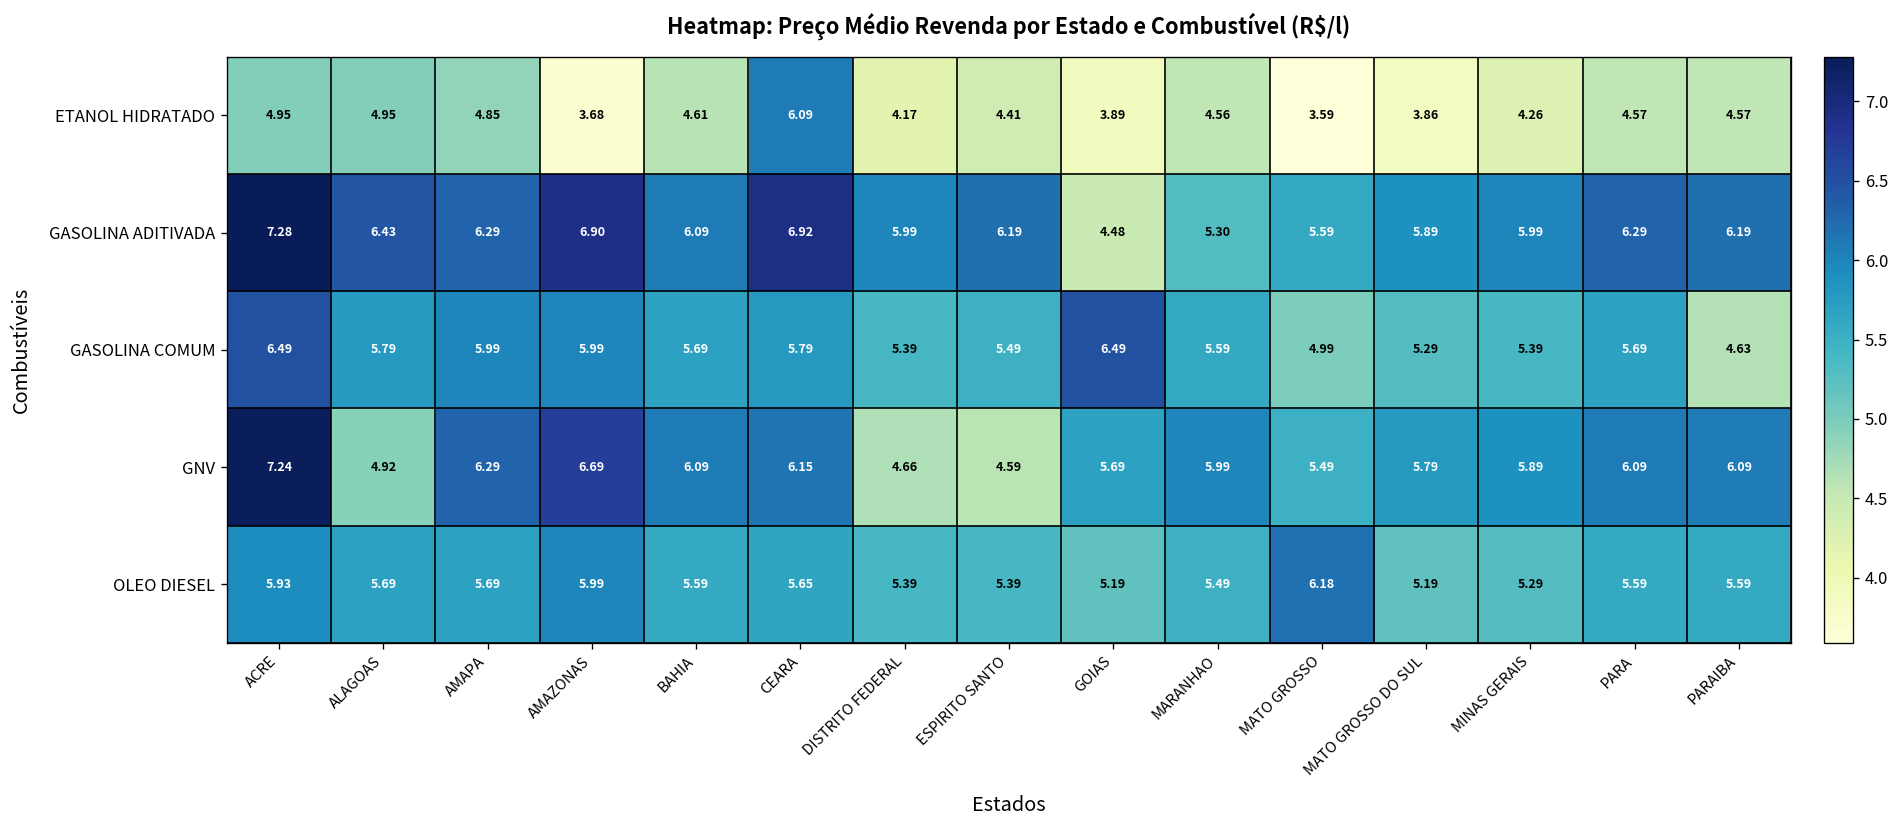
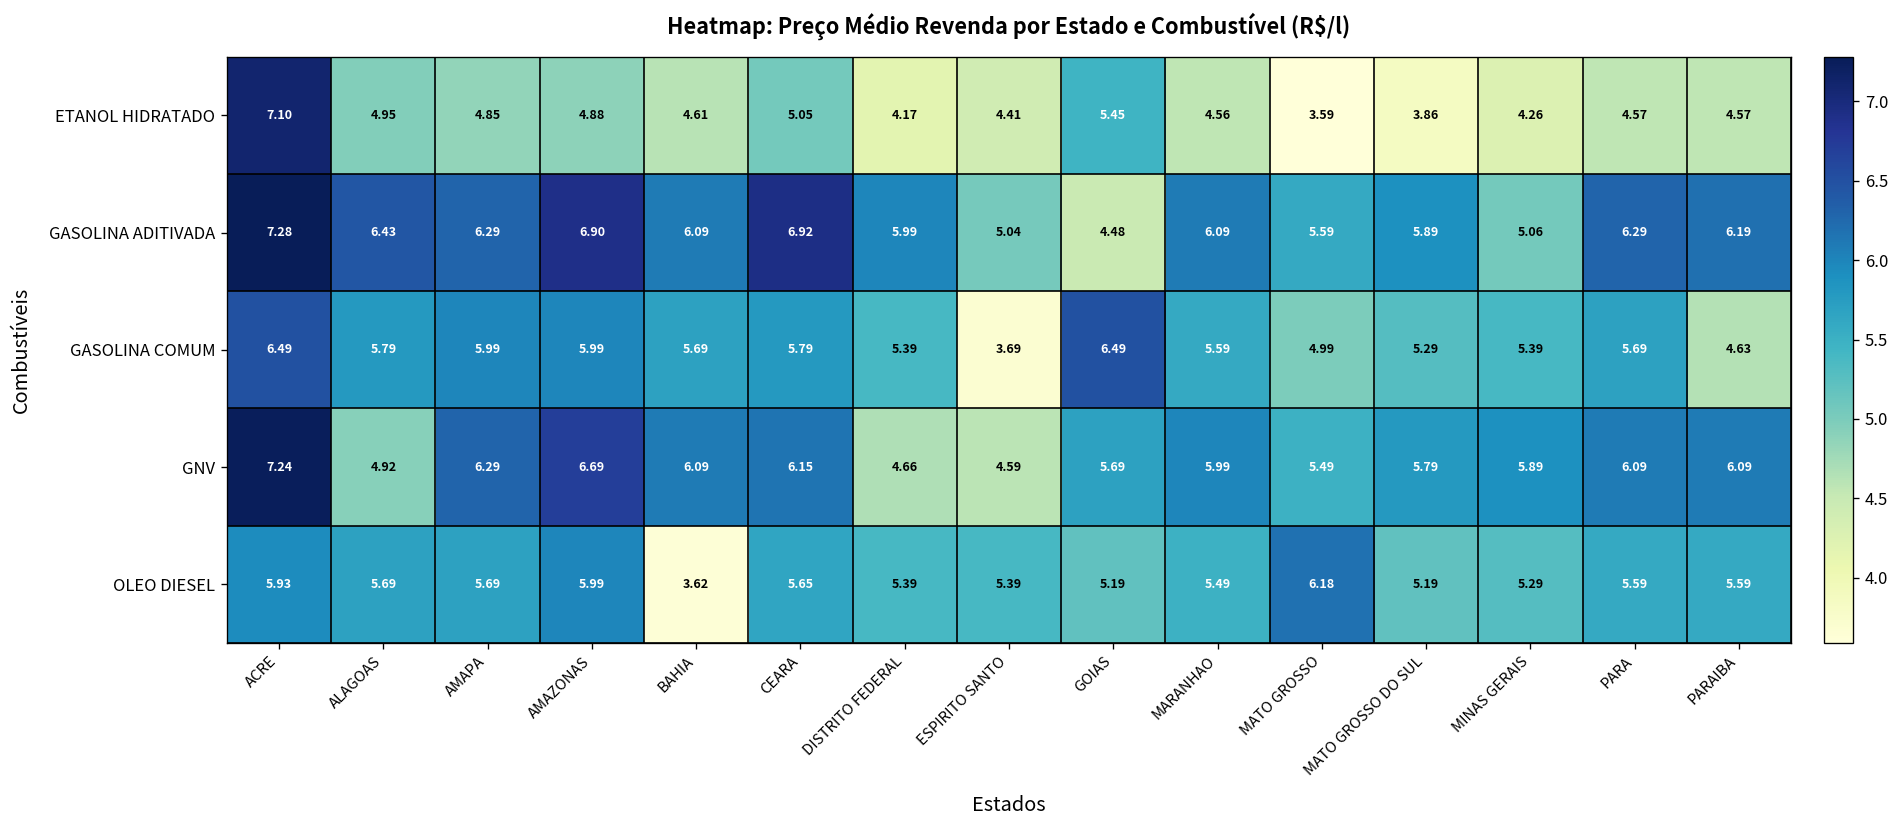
ETANOL HIDRATADO, ACRE: 4.95 -> 7.10
ETANOL HIDRATADO, AMAZONAS: 3.68 -> 4.88
ETANOL HIDRATADO, CEARA: 6.09 -> 5.05
ETANOL HIDRATADO, GOIAS: 3.89 -> 5.45
GASOLINA ADITIVADA, ESPIRITO SANTO: 6.19 -> 5.04
GASOLINA ADITIVADA, MARANHAO: 5.30 -> 6.09
GASOLINA ADITIVADA, MINAS GERAIS: 5.99 -> 5.06
GASOLINA COMUM, ESPIRITO SANTO: 5.49 -> 3.69
OLEO DIESEL, BAHIA: 5.59 -> 3.62
